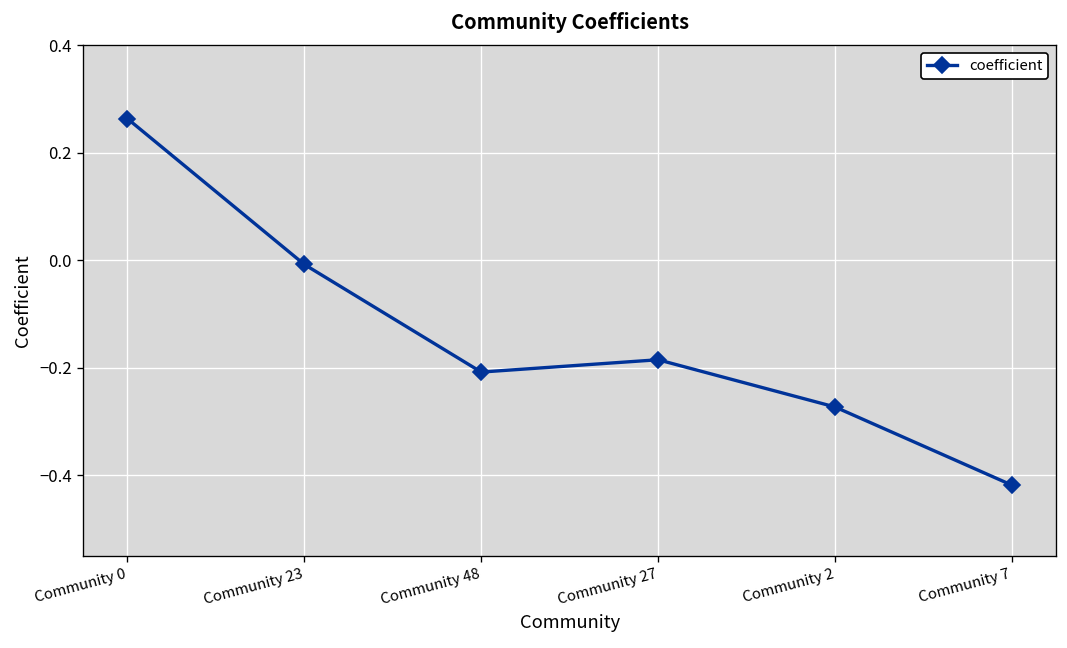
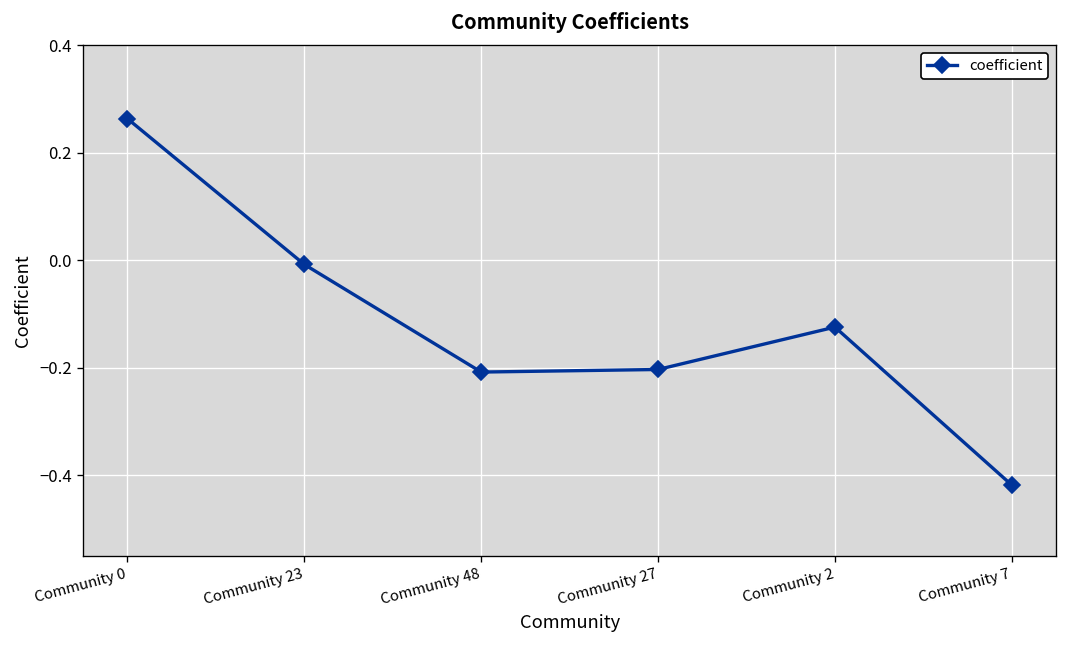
Community 27: -0.19 -> -0.20
Community 2: -0.27 -> -0.12
